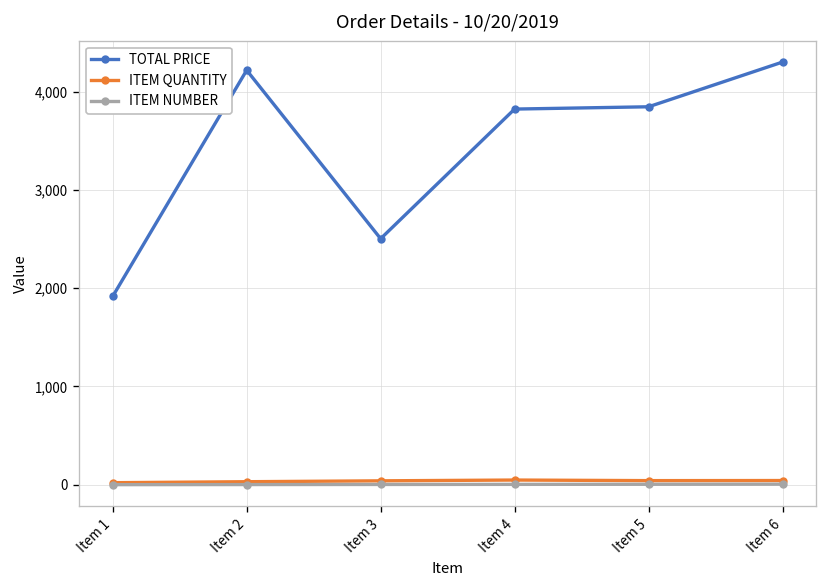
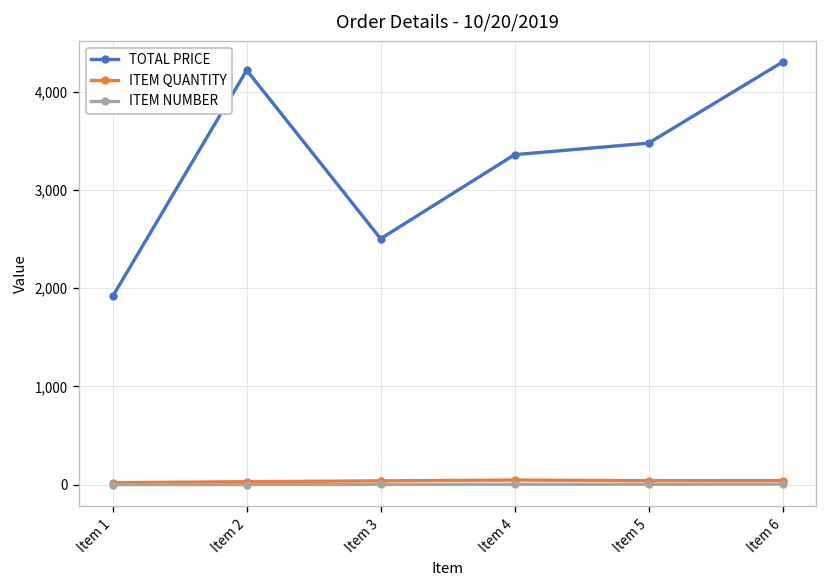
TOTAL PRICE, Item 4: 3,800 -> 3,400
TOTAL PRICE, Item 5: 3,800 -> 3,500
